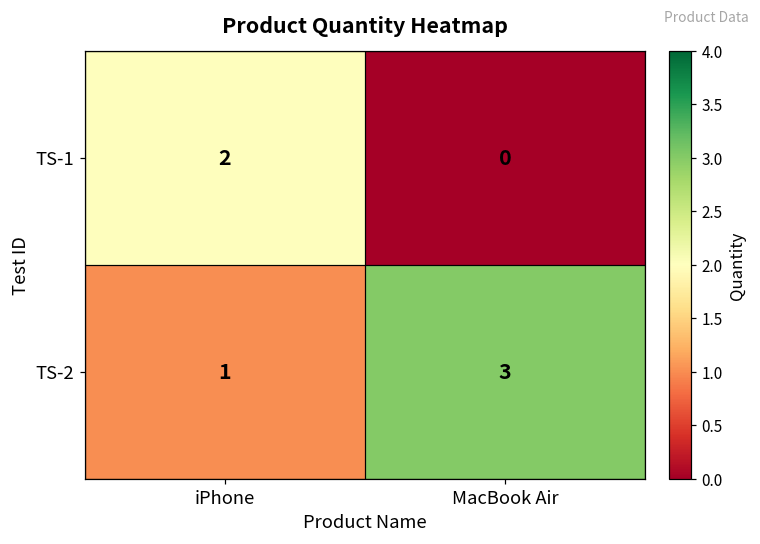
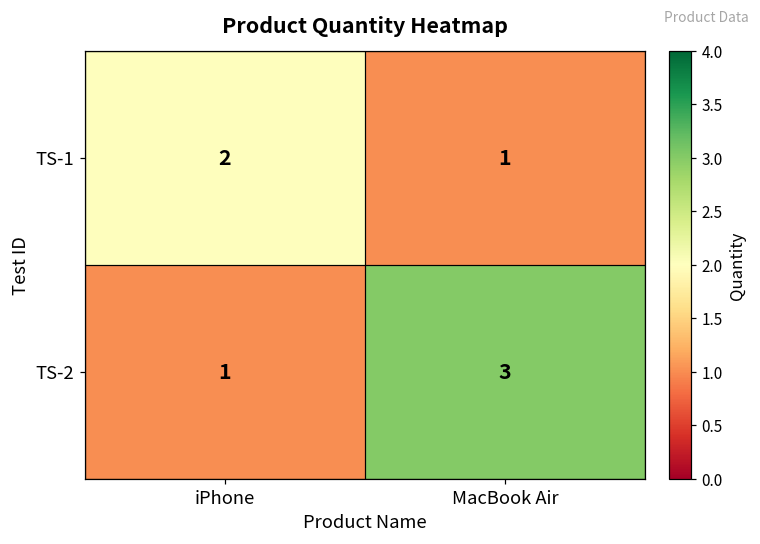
TS-1, MacBook Air: 0 -> 1
